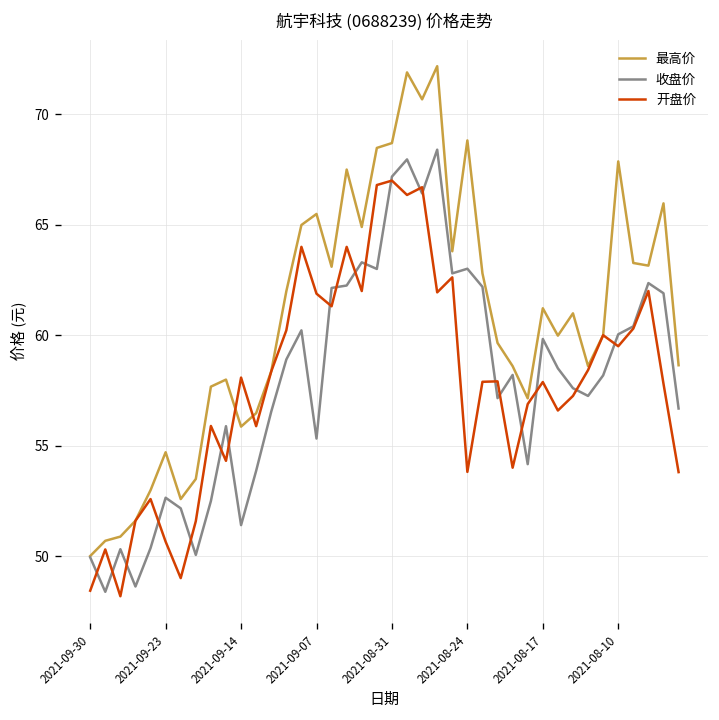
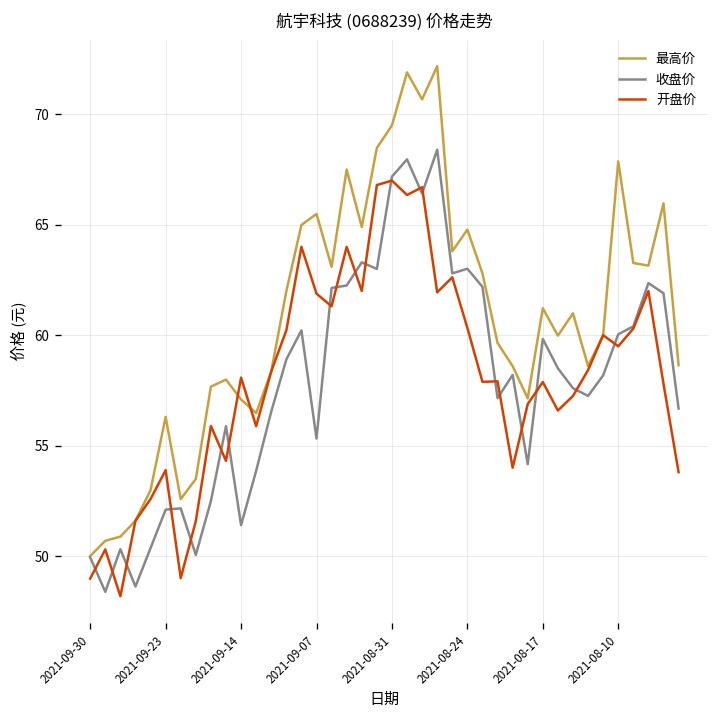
开盘价, 2021-09-30: 48.4 -> 49.0
最高价, 2021-09-23: 54.7 -> 56.3
收盘价, 2021-09-23: 52.6 -> 52.1
开盘价, 2021-09-23: 50.7 -> 53.9
最高价, 2021-09-14: 55.9 -> 57.1
最高价, 2021-08-31: 68.7 -> 69.5
最高价, 2021-08-24: 68.8 -> 64.8
开盘价, 2021-08-24: 53.8 -> 60.3
